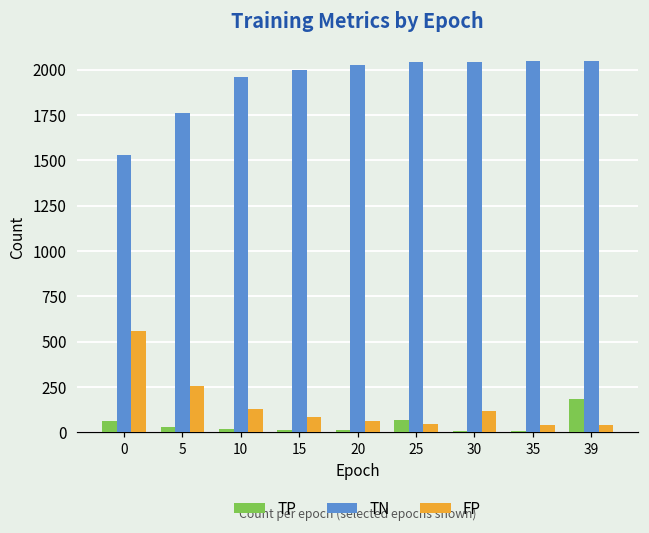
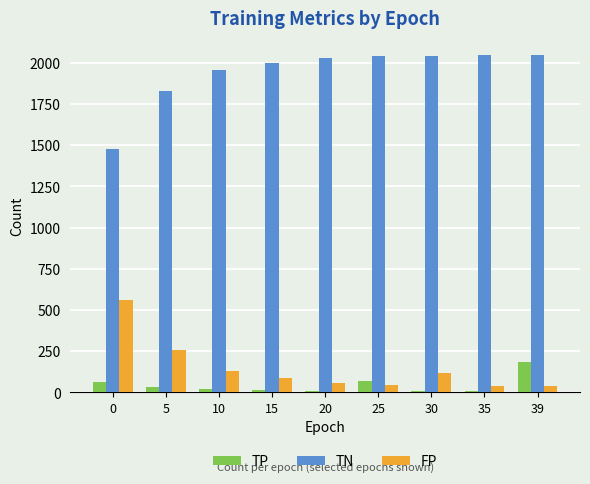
TN, 0: 1530 -> 1480
TN, 5: 1760 -> 1830
